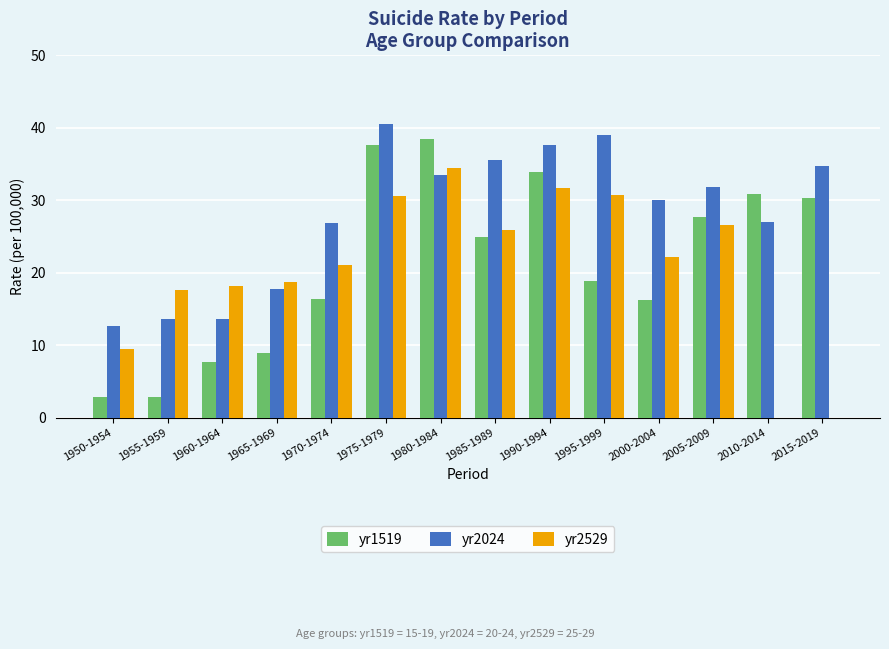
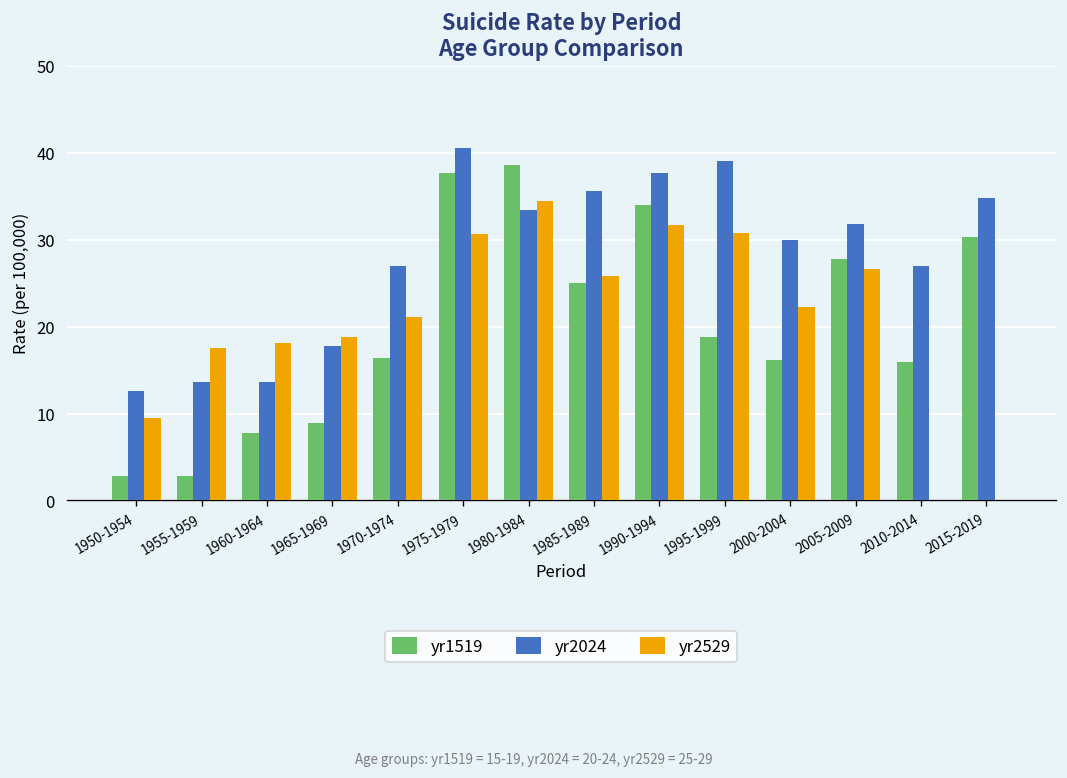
yr1519, 2010-2014: 31 -> 16
